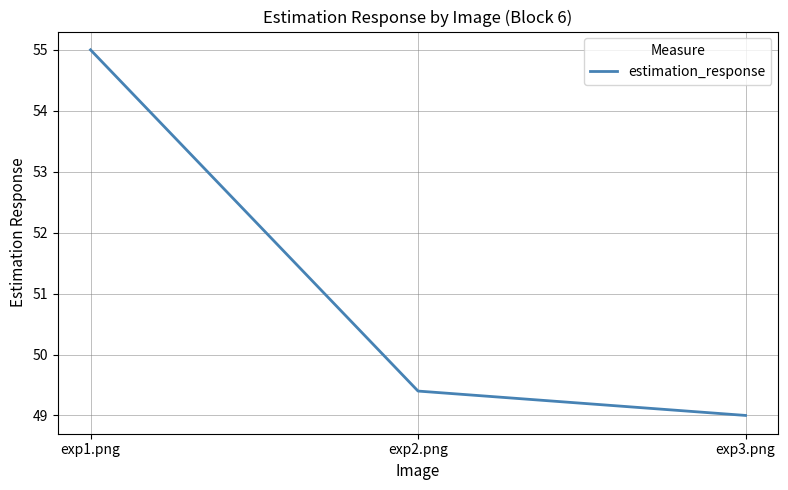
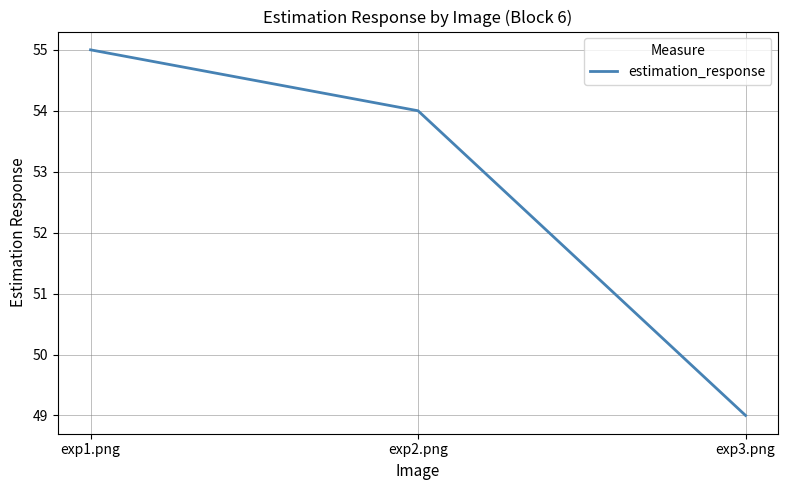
exp2.png: 49.4 -> 54.0
